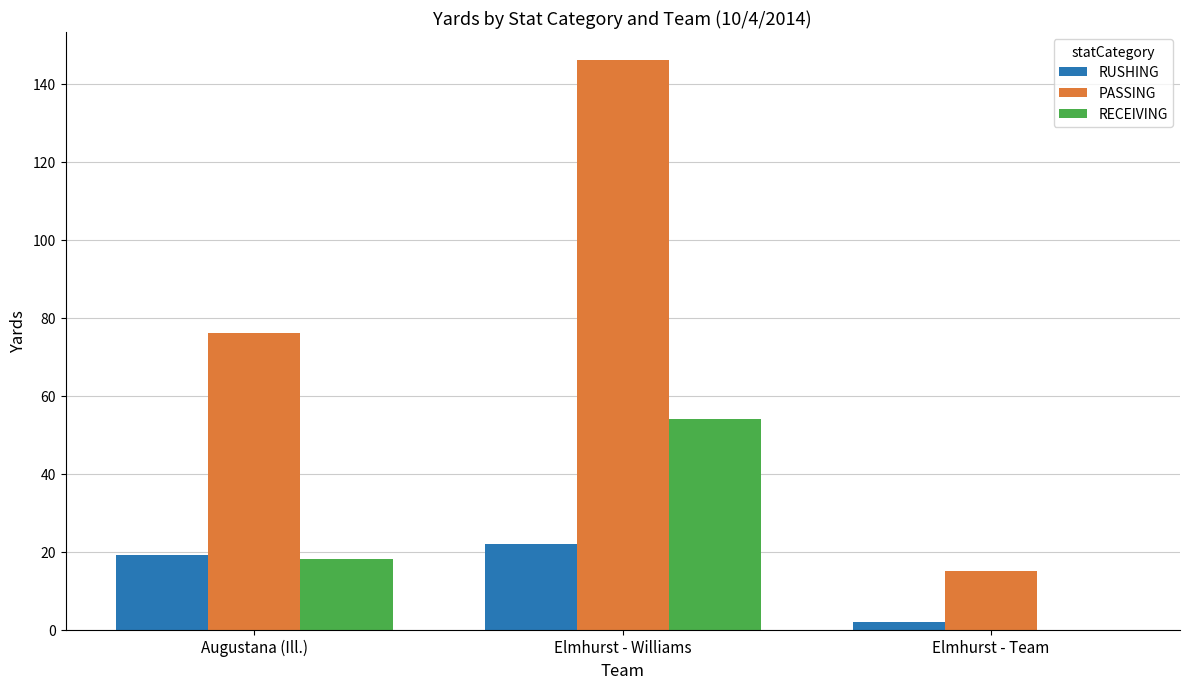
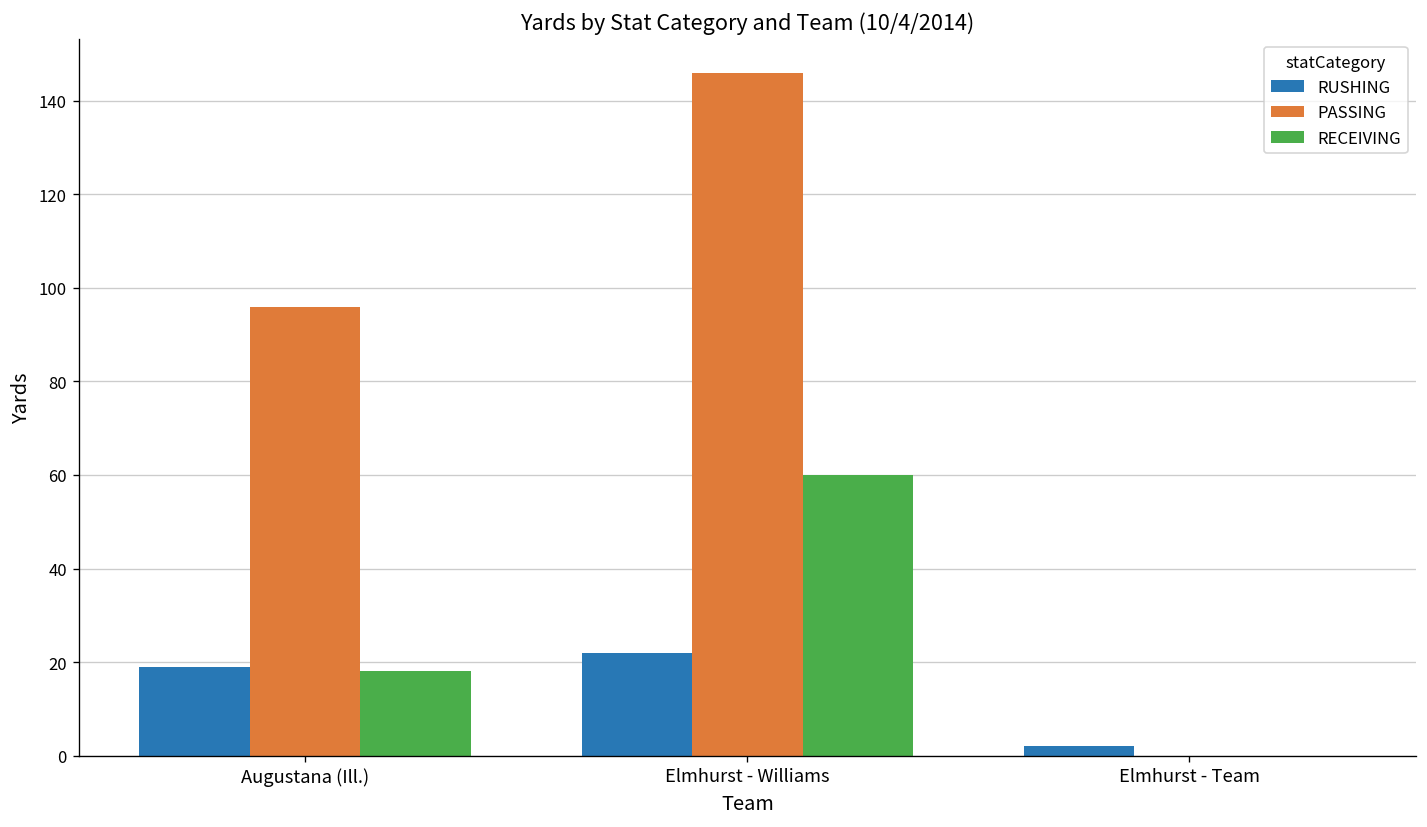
PASSING, Augustana (Ill.): 76 -> 96
RECEIVING, Elmhurst - Williams: 54 -> 60
PASSING, Elmhurst - Team: 15 -> 0
